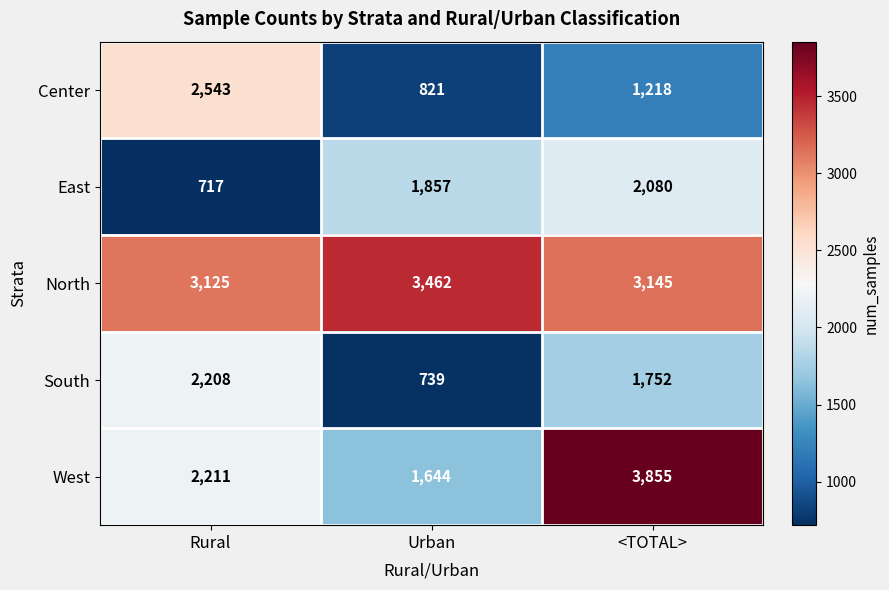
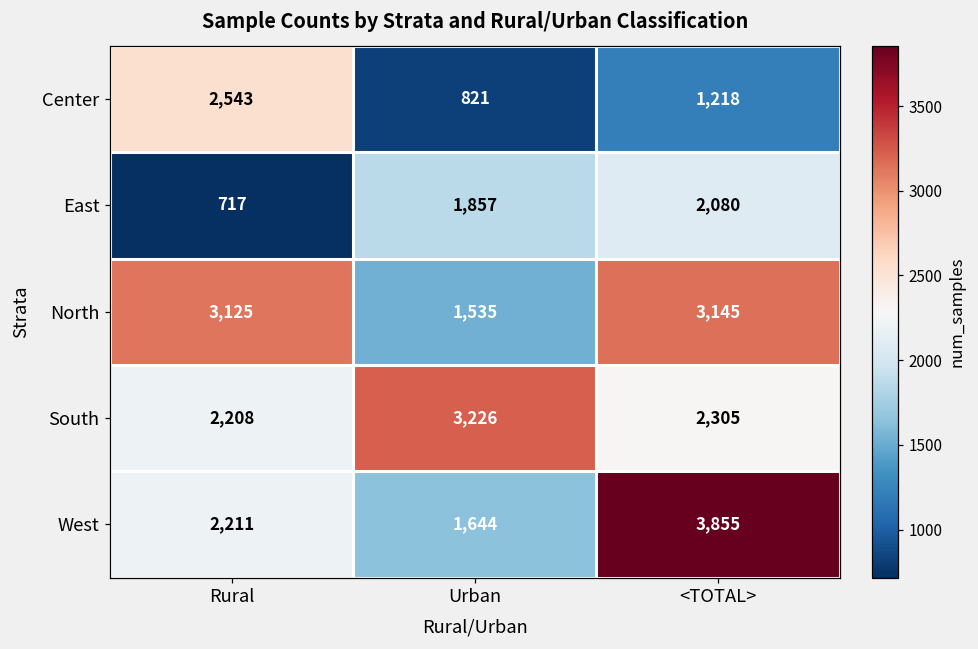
North, Urban: 3,462 -> 1,535
South, Urban: 739 -> 3,226
South, <TOTAL>: 1,752 -> 2,305
